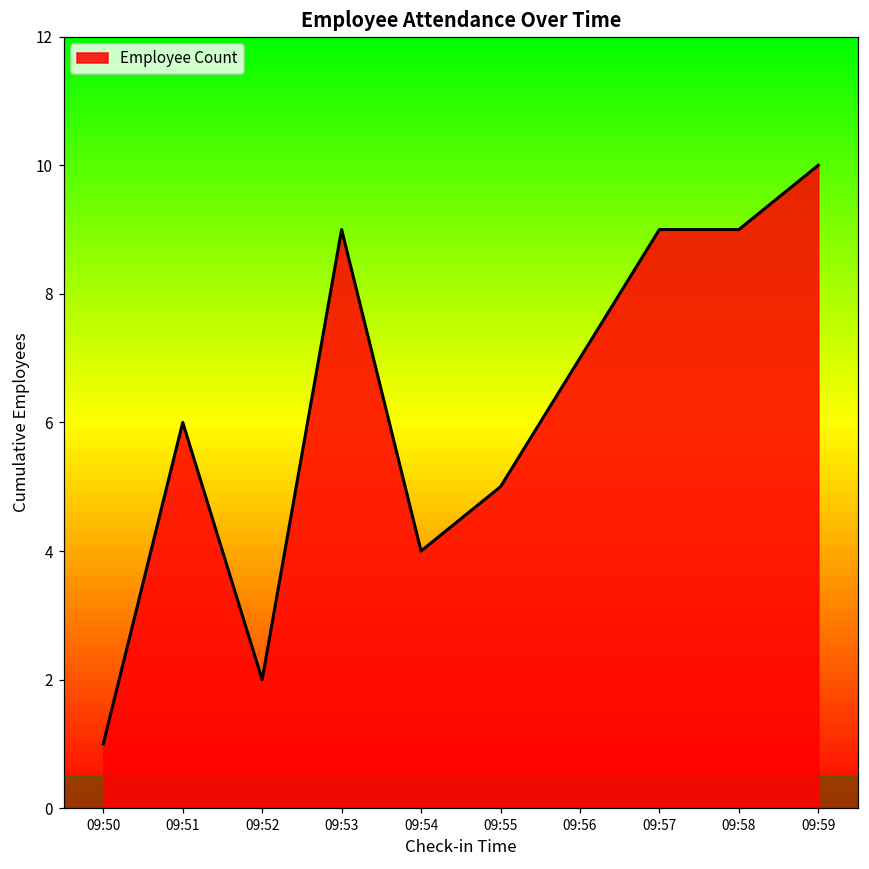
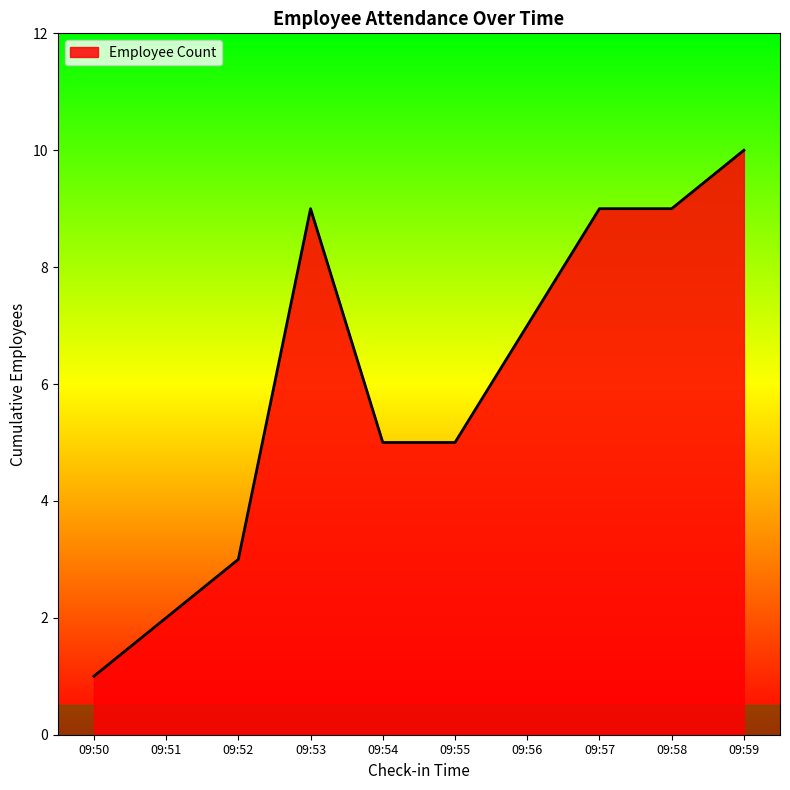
09:51: 6 -> 2
09:52: 2 -> 3
09:54: 4 -> 5
